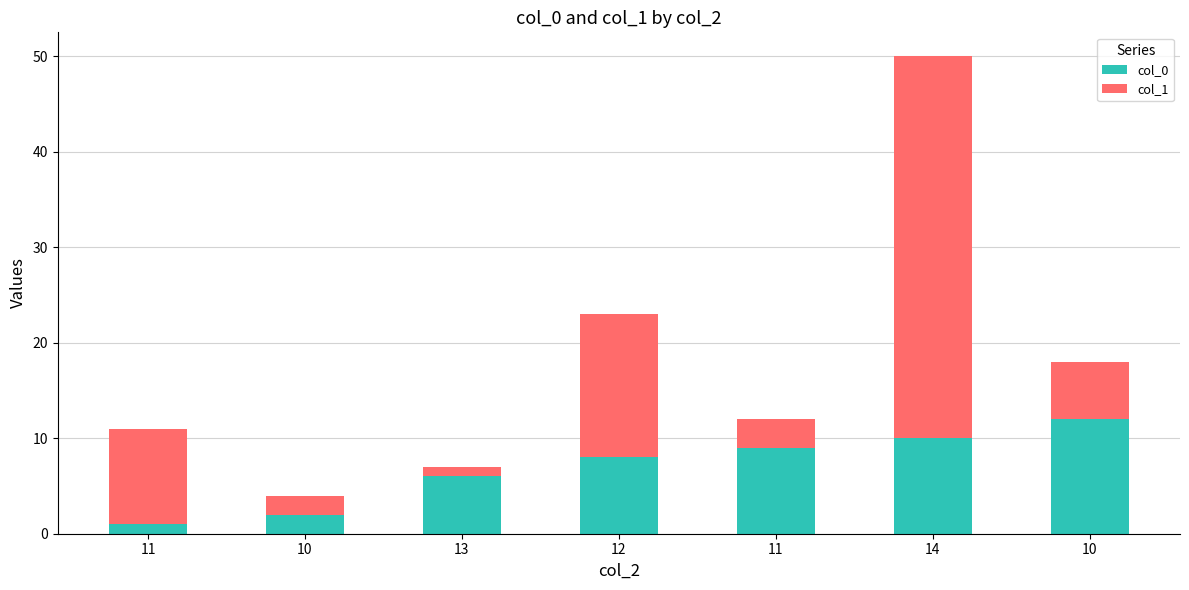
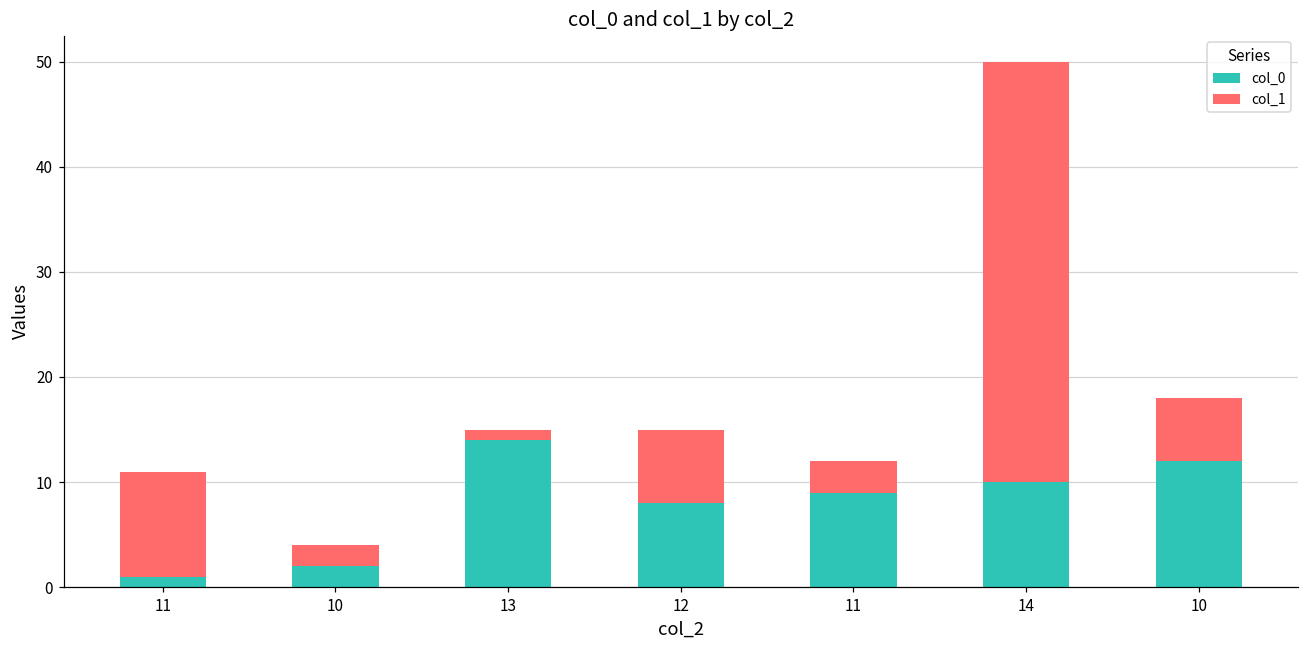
col_0, 13: 6 -> 14
col_1, 12: 15 -> 7
